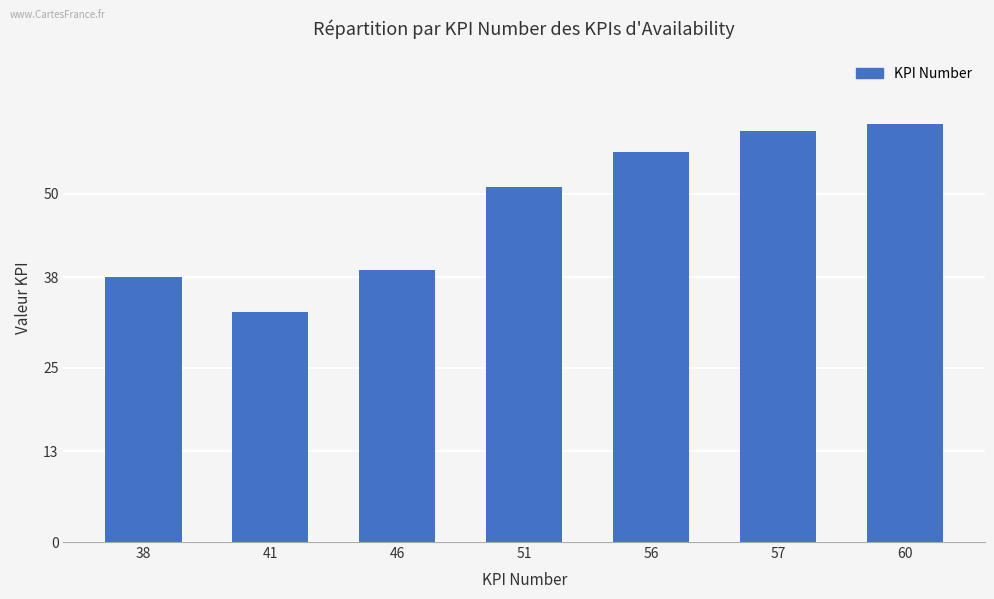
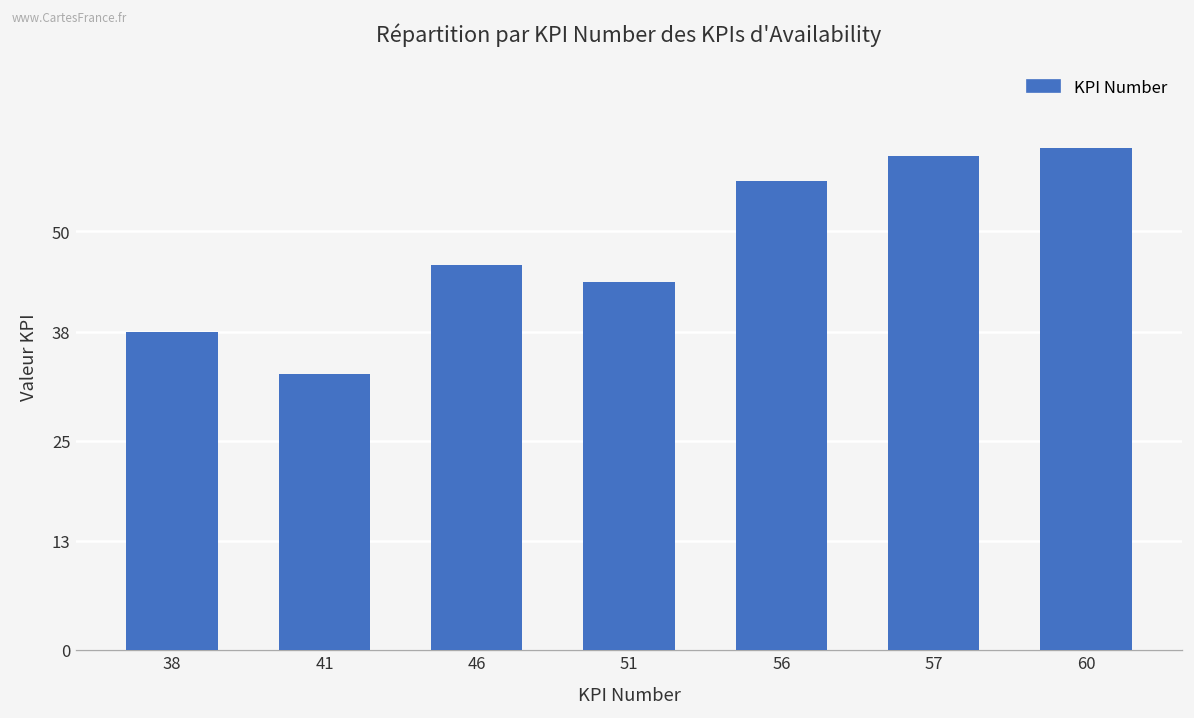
46: 39 -> 46
51: 51 -> 44
